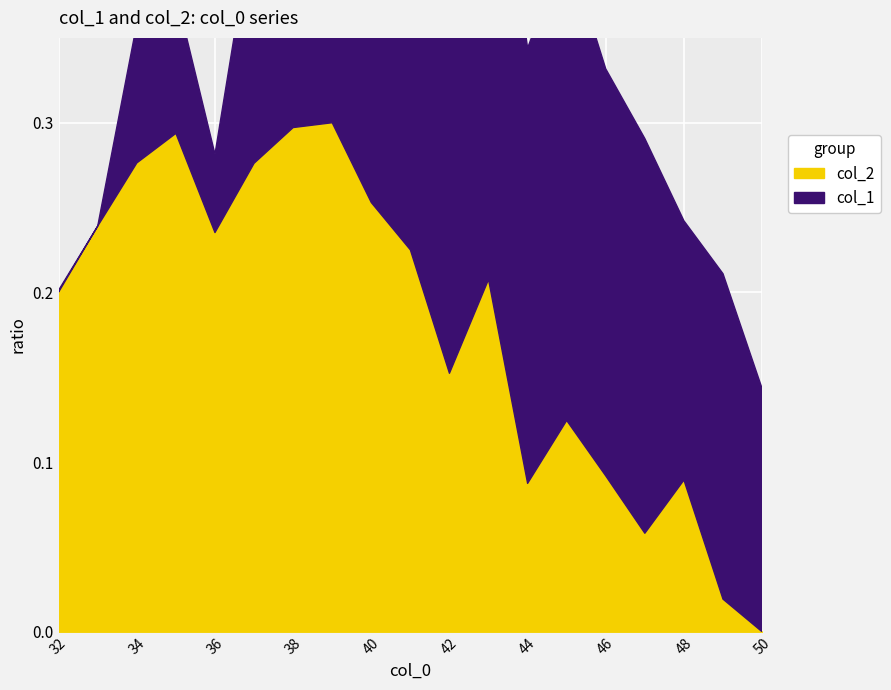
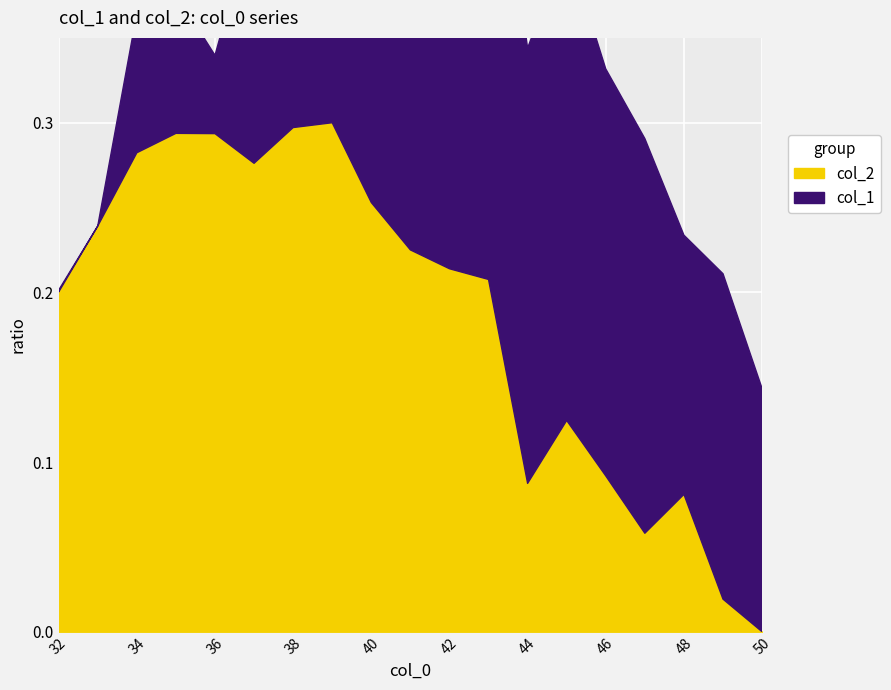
col_2, 34: 0.276 -> 0.282
col_2, 36: 0.235 -> 0.294
col_2, 42: 0.152 -> 0.214
col_2, 48: 0.089 -> 0.081
